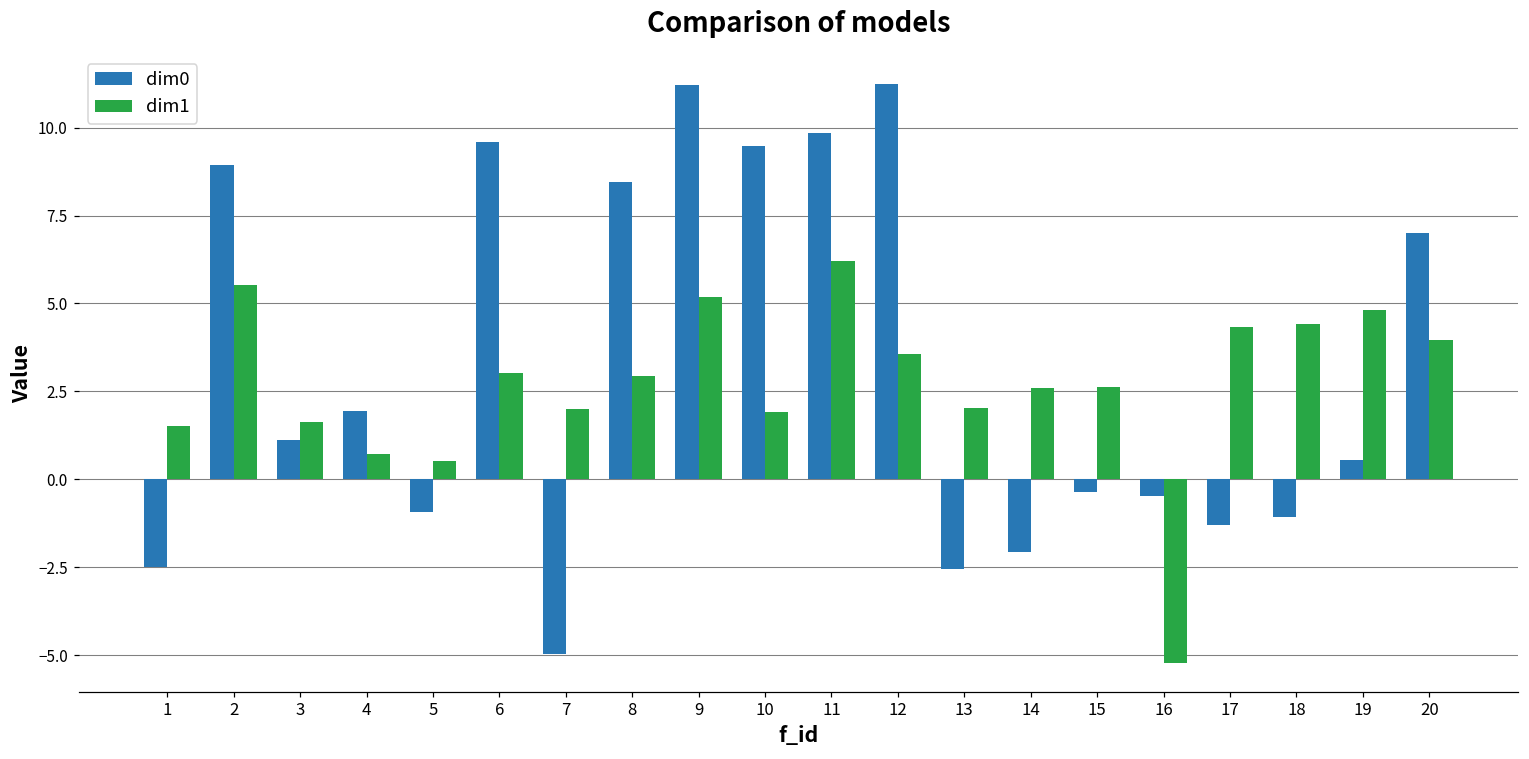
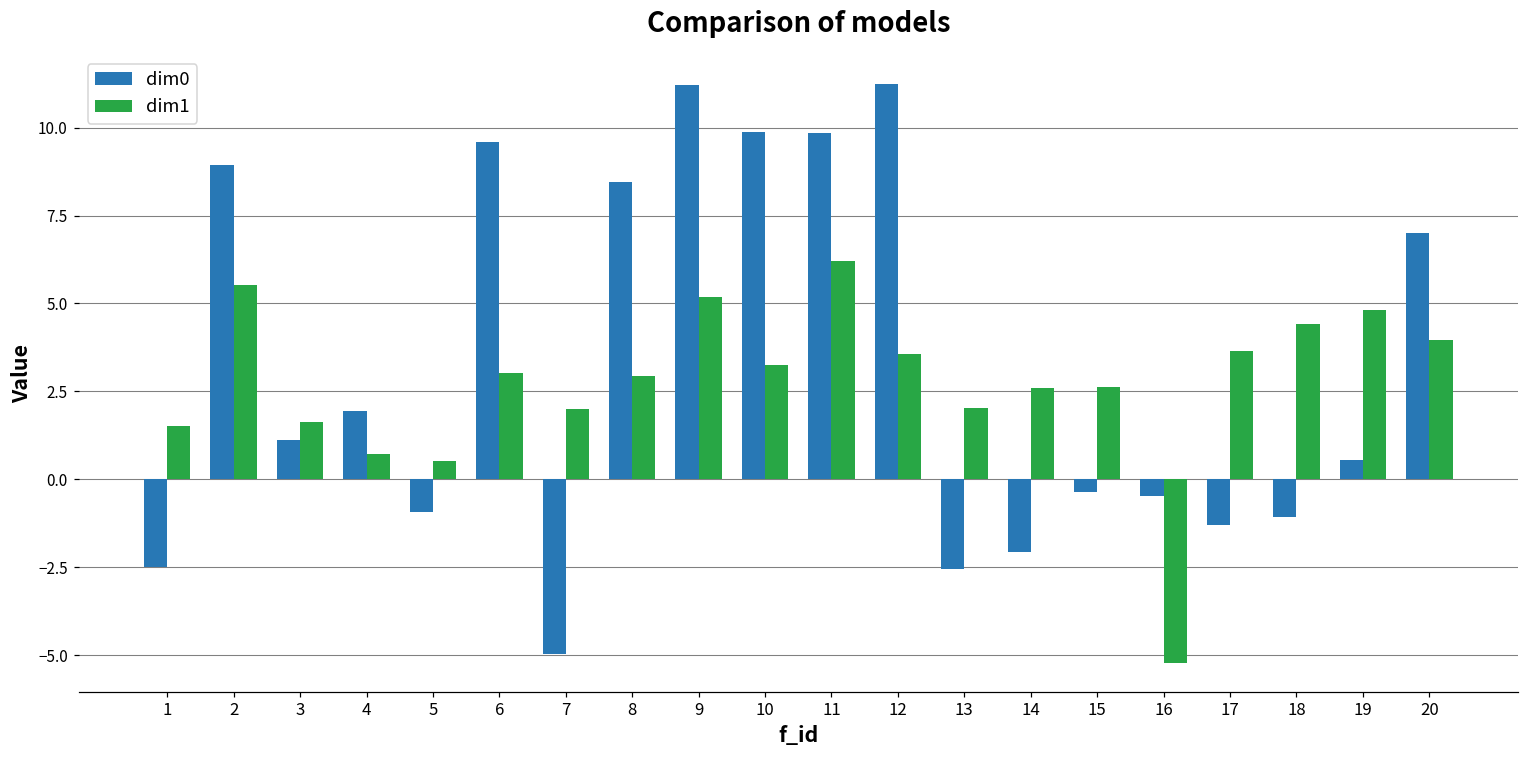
dim0, 10: 9.5 -> 9.9
dim1, 10: 1.9 -> 3.3
dim1, 17: 4.3 -> 3.7
